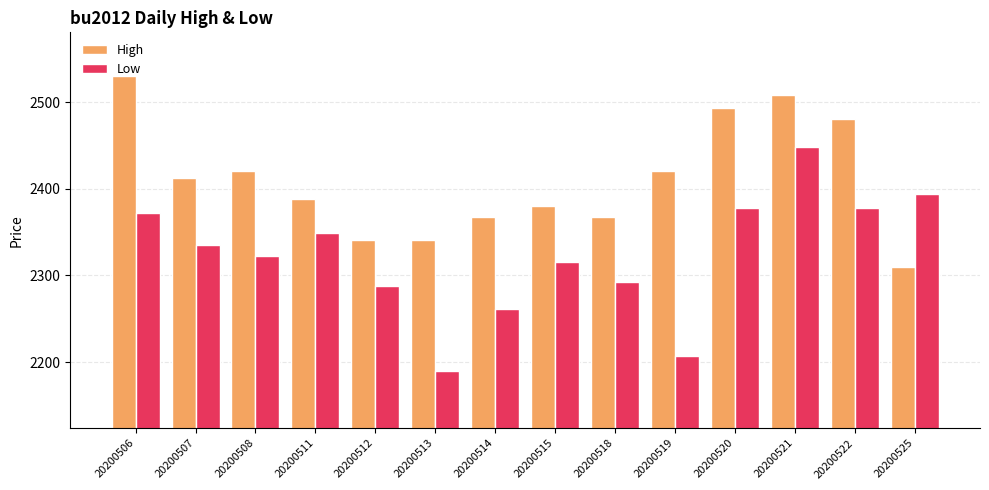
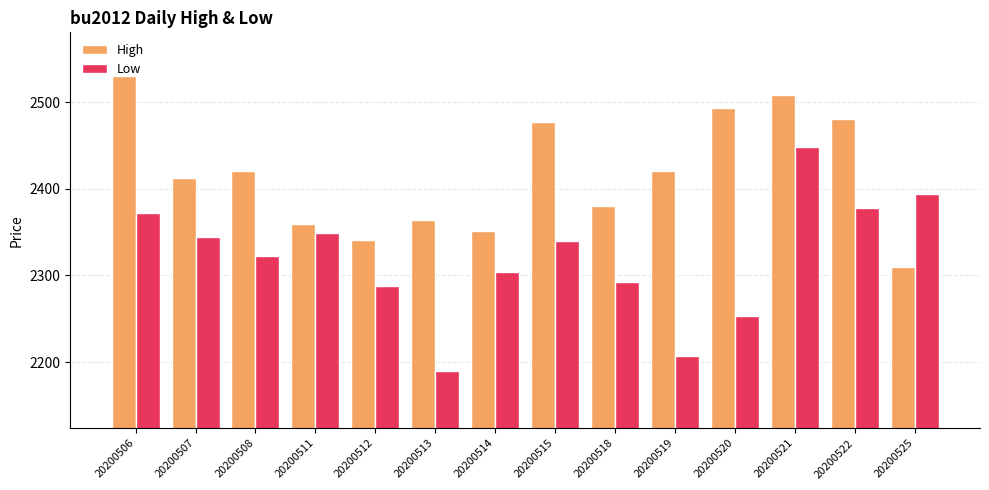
Low, 20200507: 2330 -> 2340
High, 20200511: 2390 -> 2360
High, 20200513: 2340 -> 2360
High, 20200514: 2370 -> 2350
Low, 20200514: 2260 -> 2300
High, 20200515: 2380 -> 2480
Low, 20200515: 2320 -> 2340
High, 20200518: 2370 -> 2380
Low, 20200520: 2380 -> 2250
